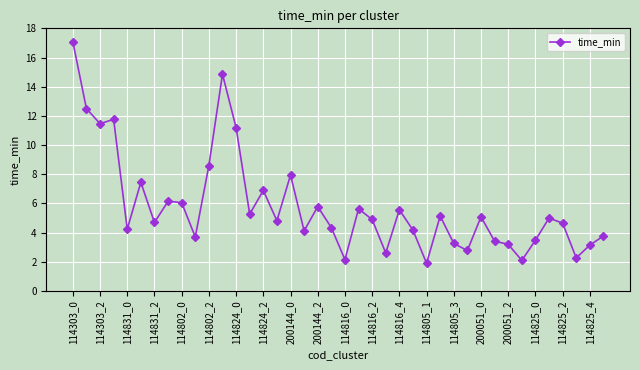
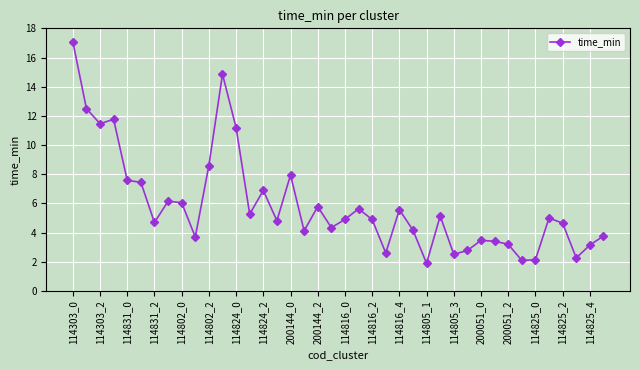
114831_0: 4.2 -> 7.6
114816_0: 2.1 -> 4.9
114805_3: 3.2 -> 2.5
200051_0: 5.1 -> 3.5
114825_0: 3.5 -> 2.1
